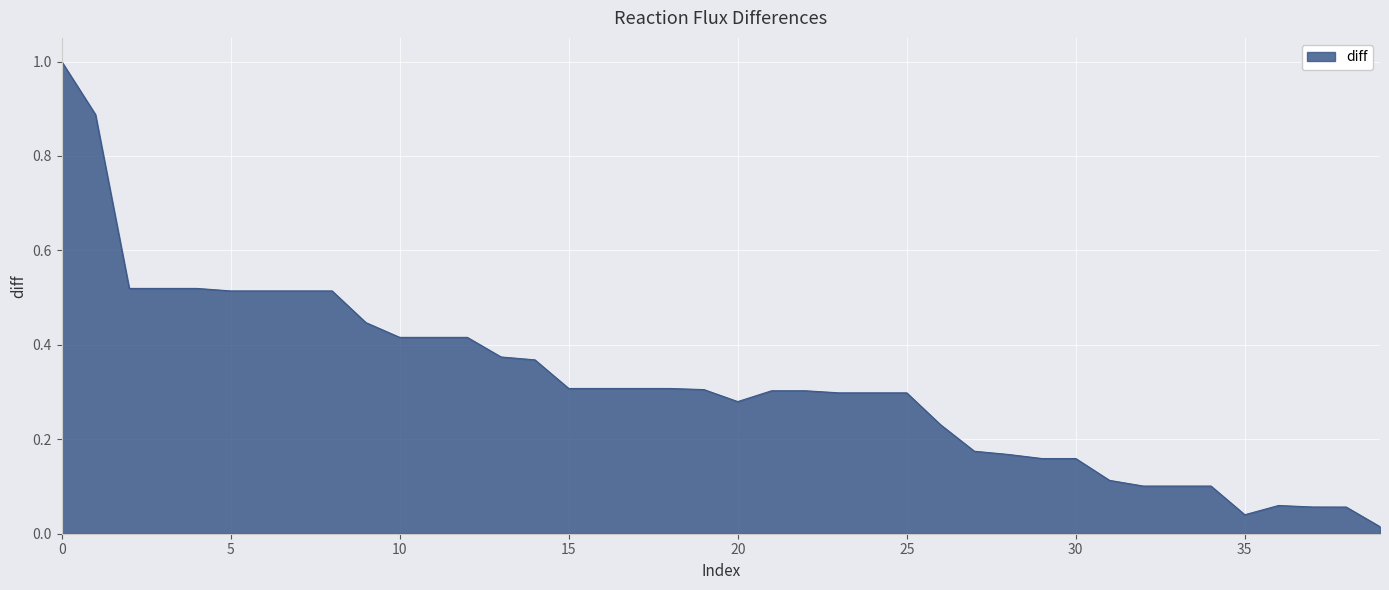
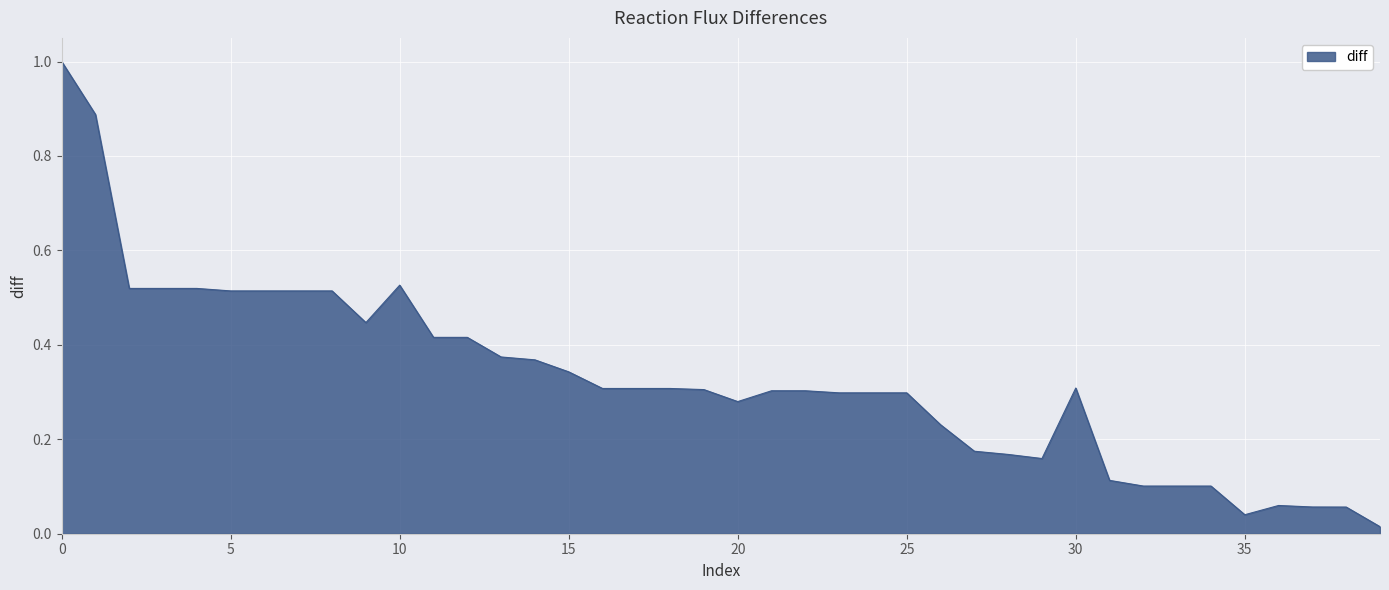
10: 0.42 -> 0.53
15: 0.31 -> 0.34
30: 0.16 -> 0.31
